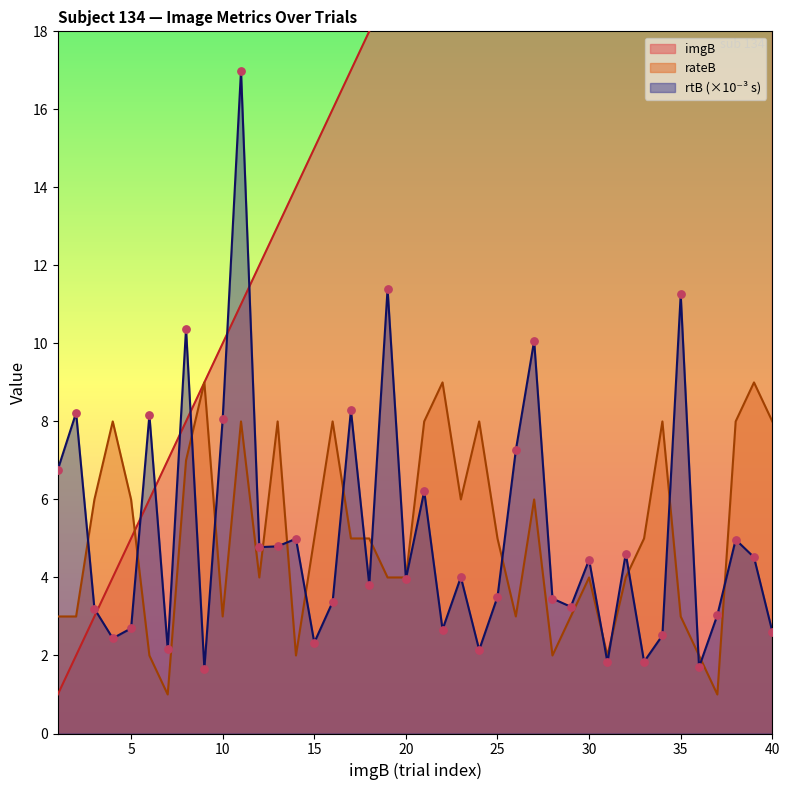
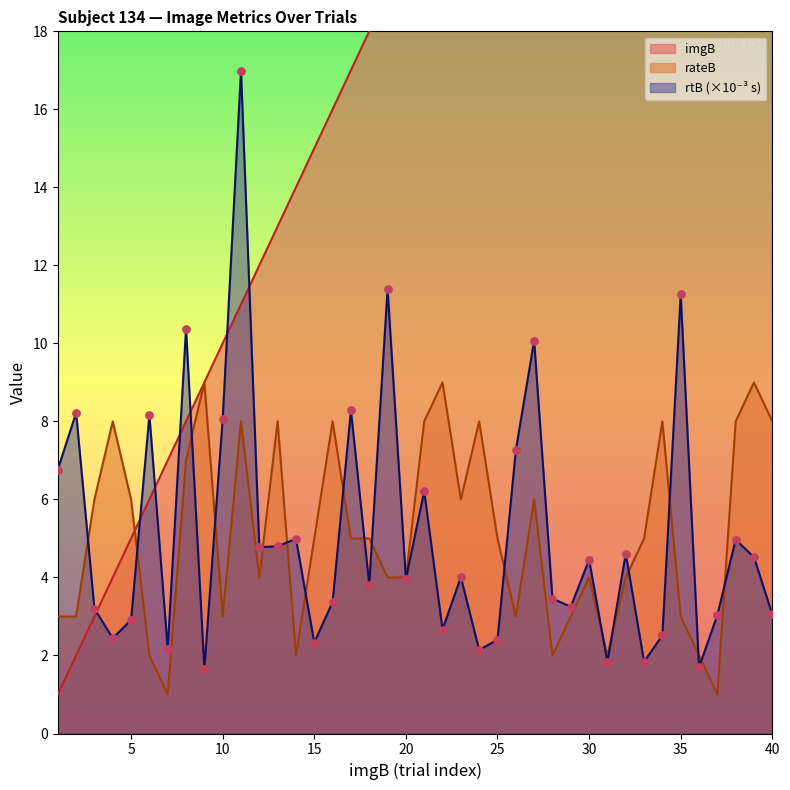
rtB (×10⁻³ s), 5: 2.7 -> 2.9
rtB (×10⁻³ s), 25: 3.5 -> 2.4
rtB (×10⁻³ s), 40: 2.6 -> 3.1
